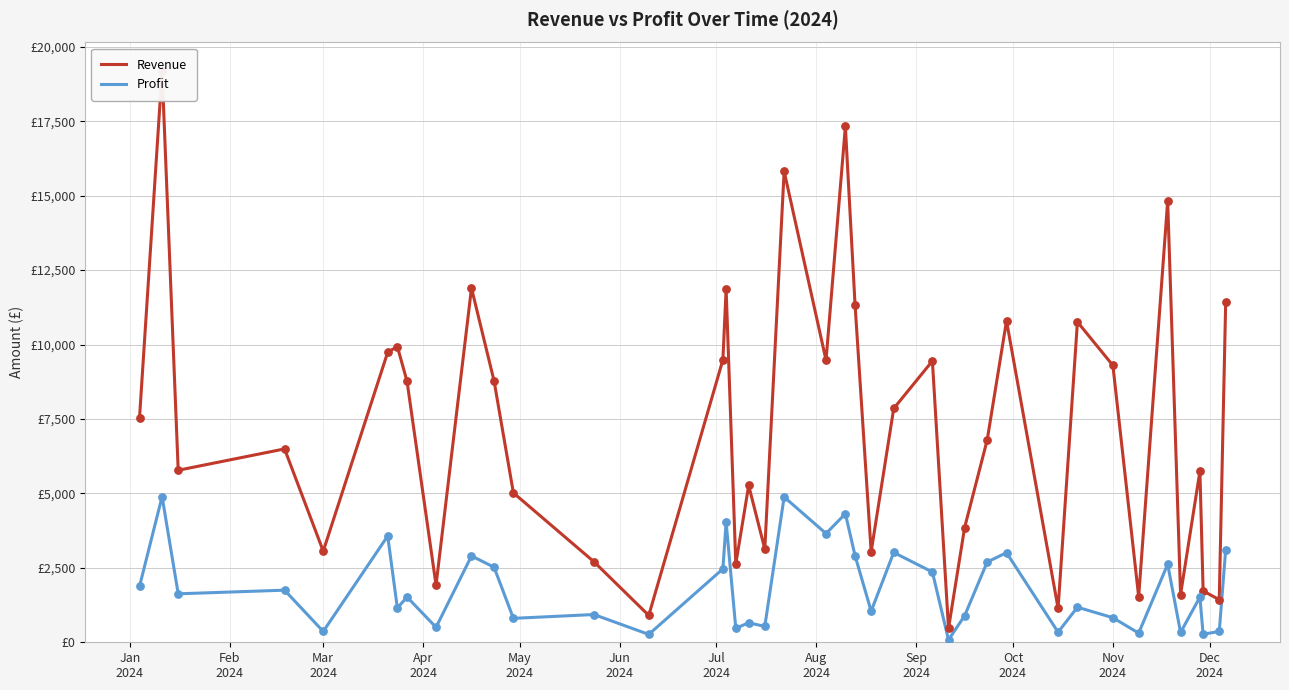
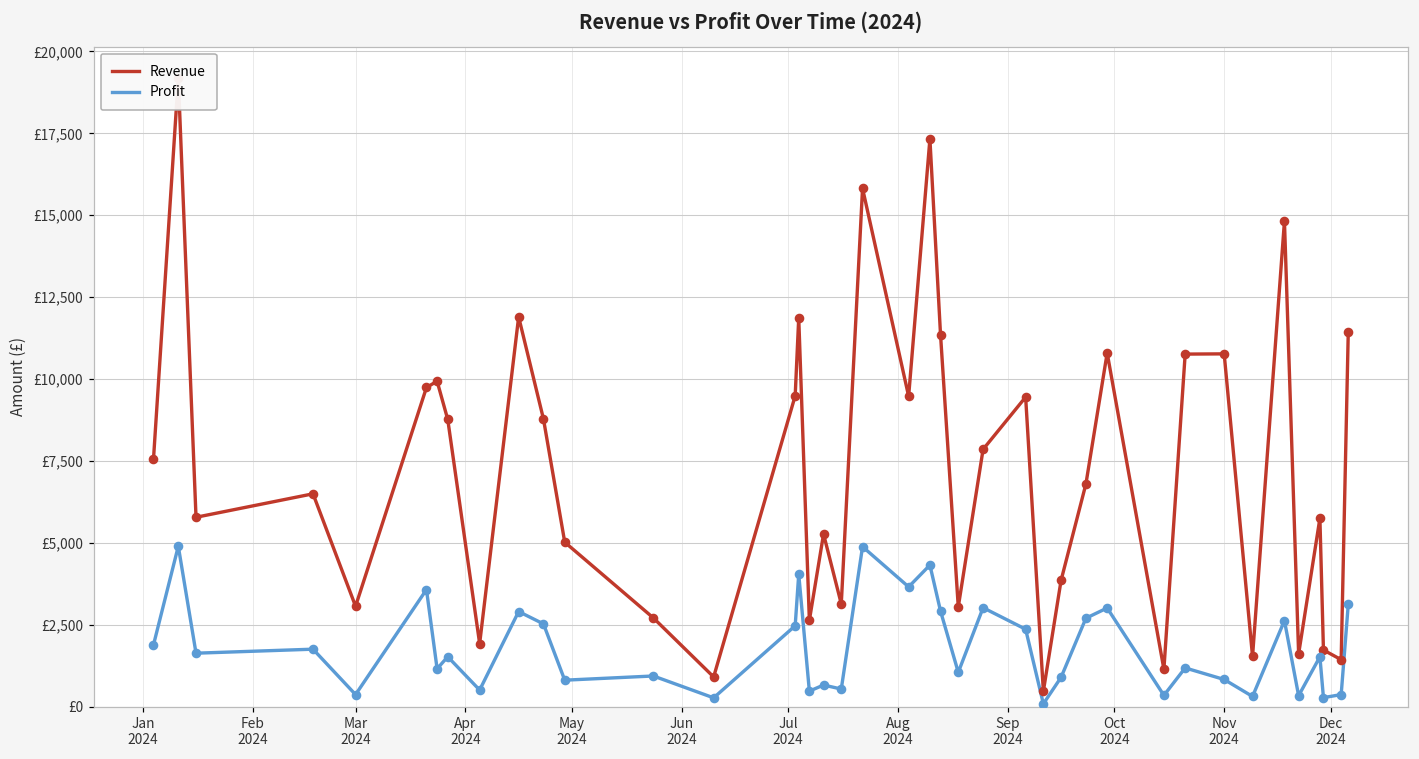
Revenue, Nov 2024: £9,300 -> £10,800
